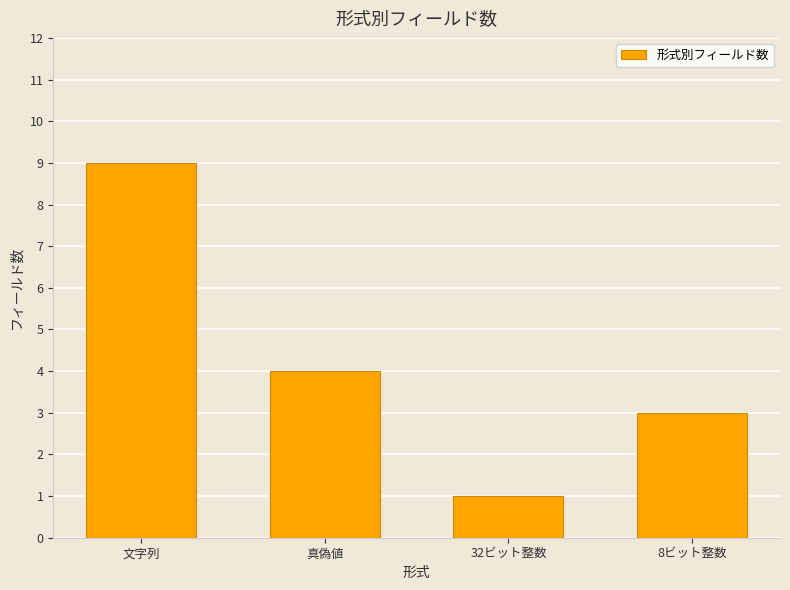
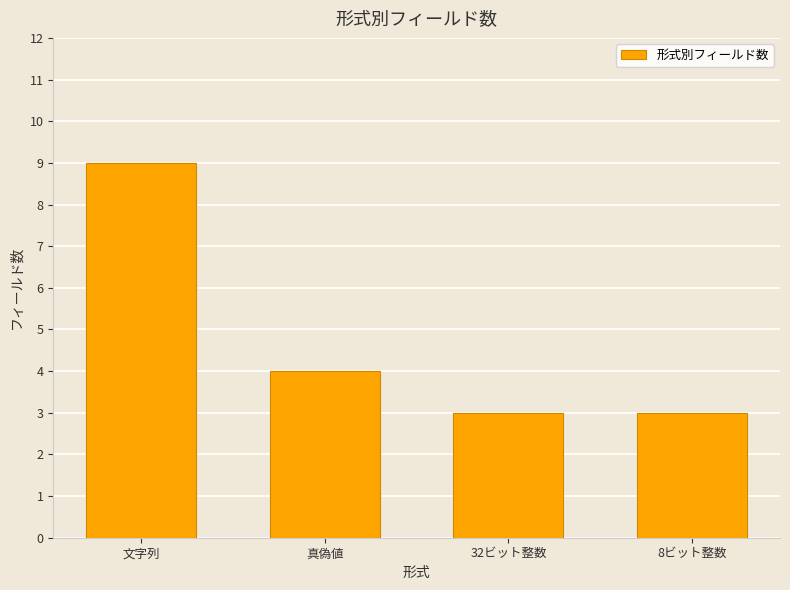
32ビット整数: 1 -> 3
